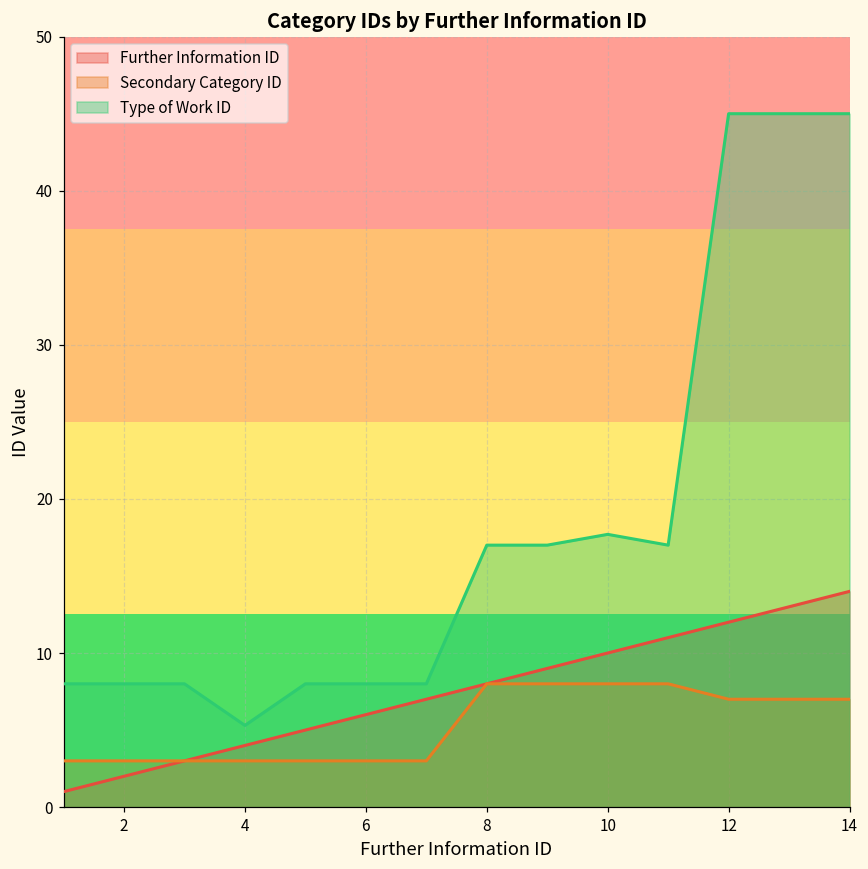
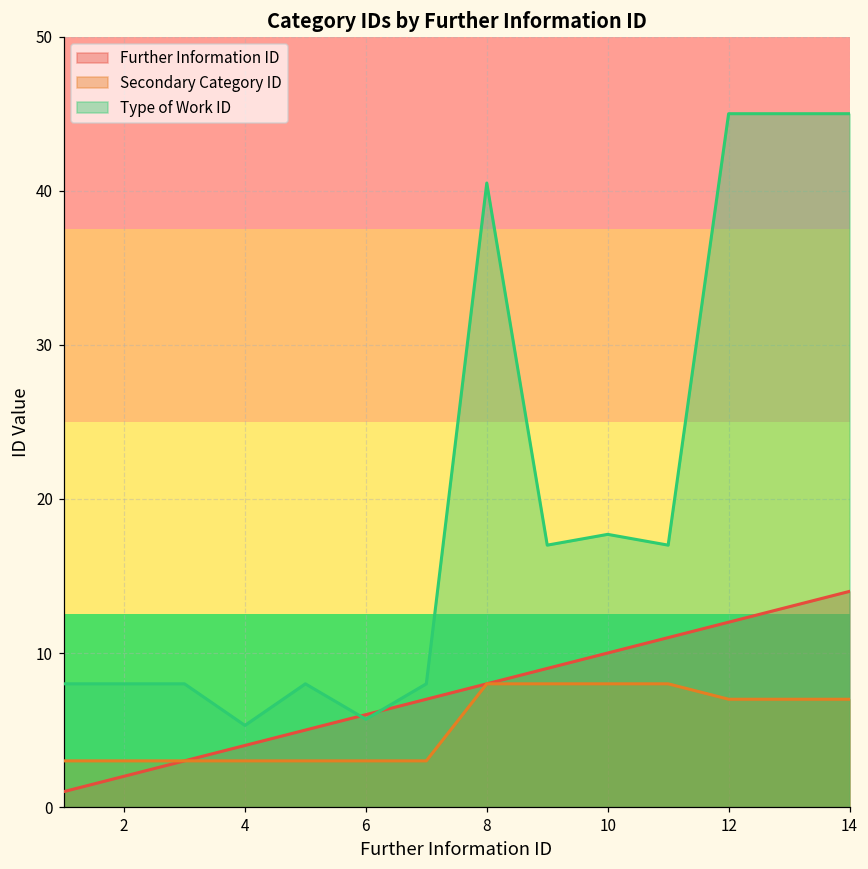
Type of Work ID, 6: 8.0 -> 5.7
Type of Work ID, 8: 17.0 -> 40.5
